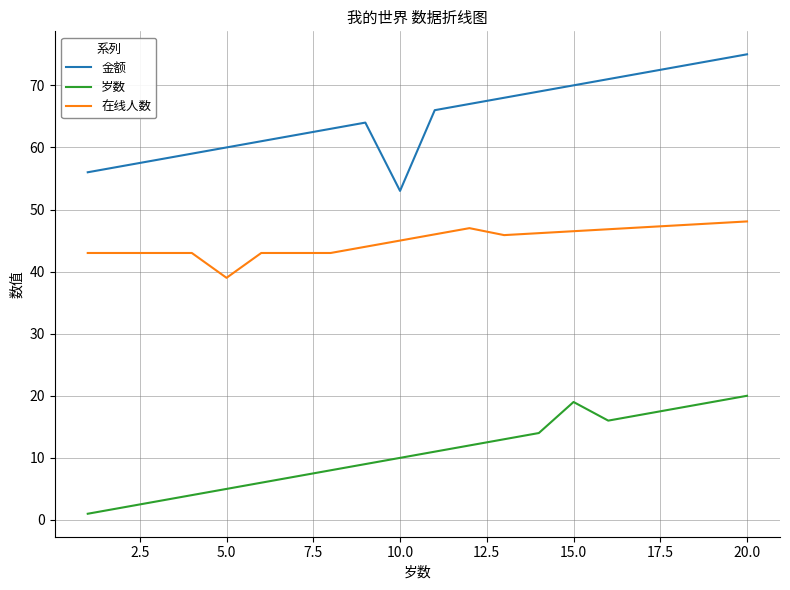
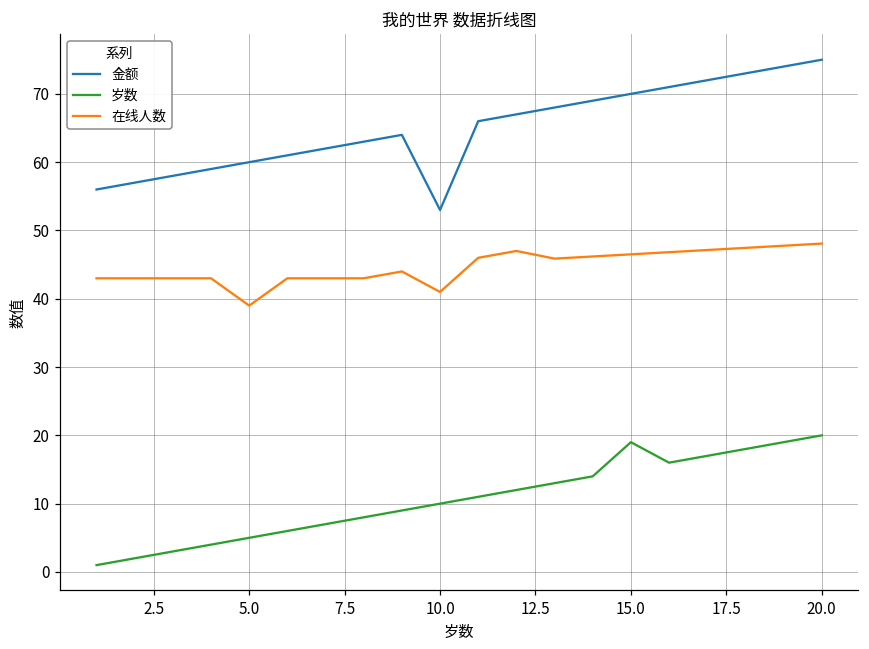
在线人数, 10.0: 45 -> 41
